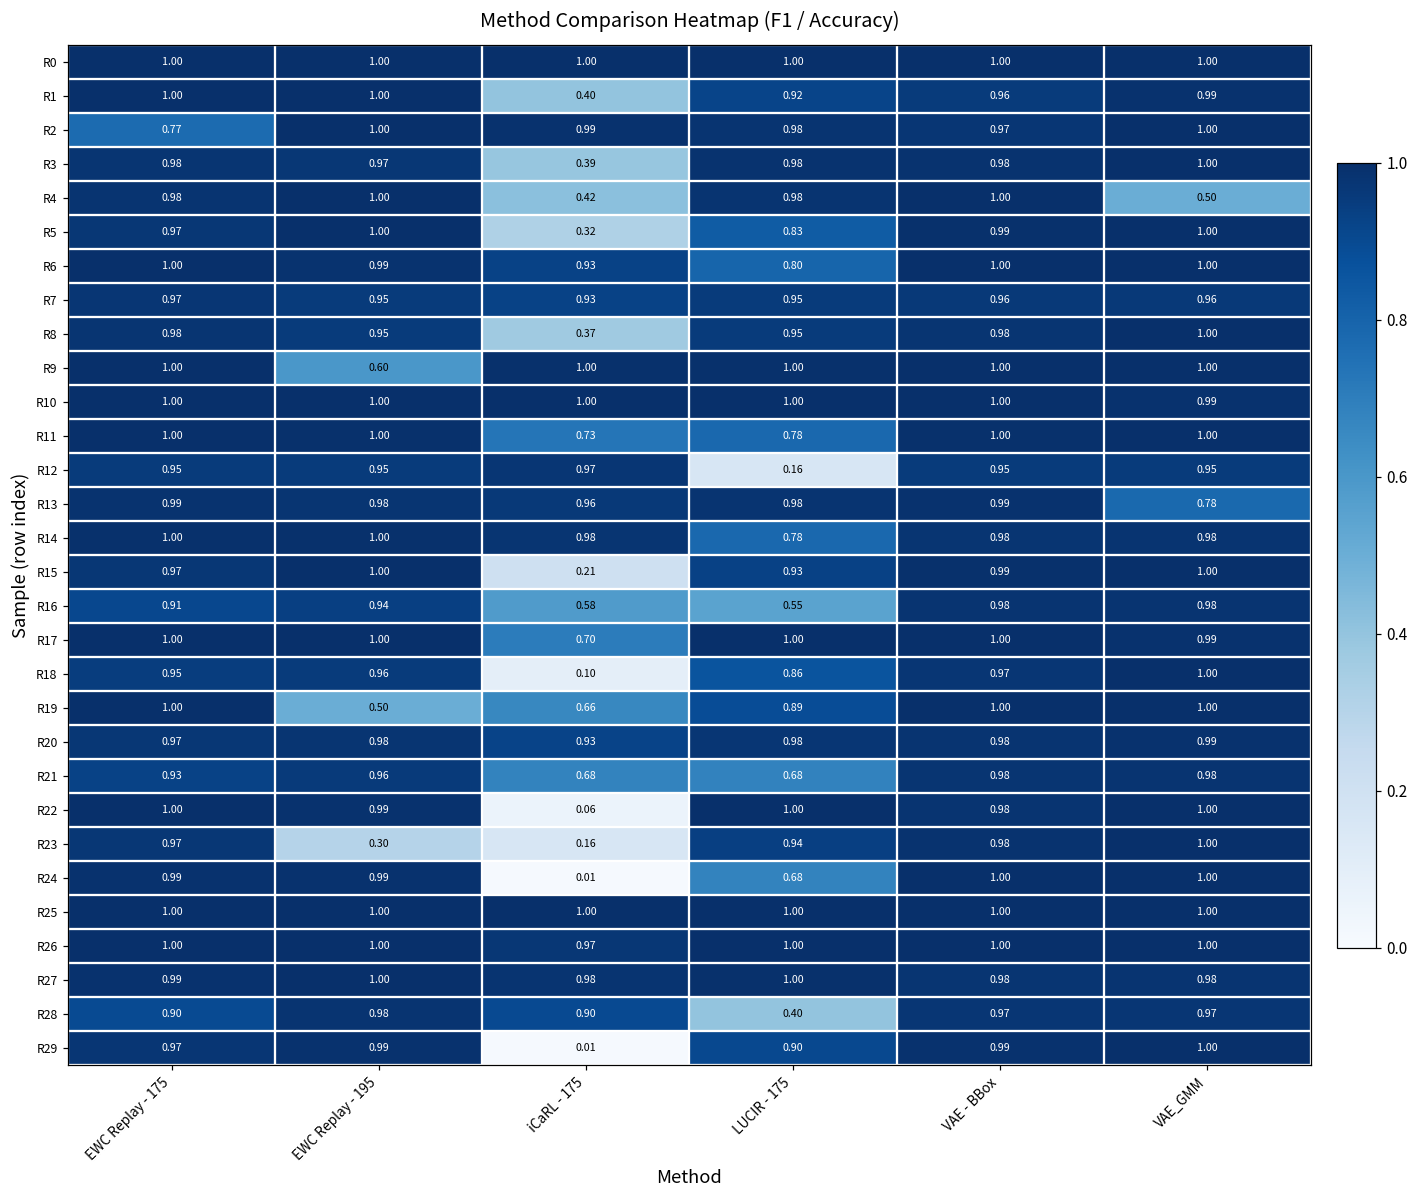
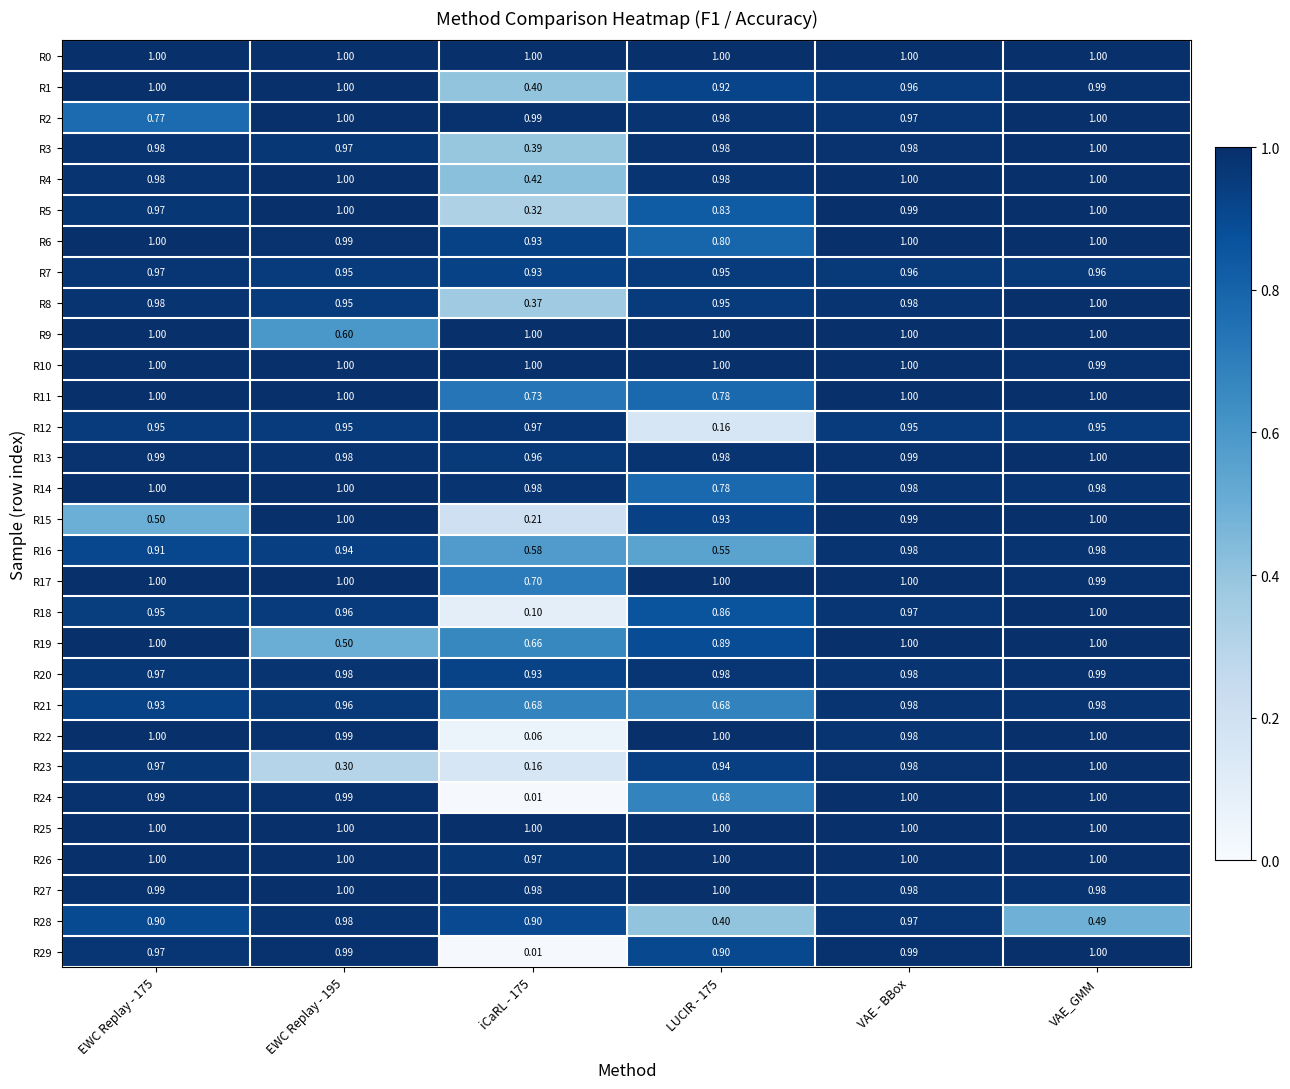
R4, VAE_GMM: 0.50 -> 1.00
R13, VAE_GMM: 0.78 -> 1.00
R15, EWC Replay - 175: 0.97 -> 0.50
R28, VAE_GMM: 0.97 -> 0.49
